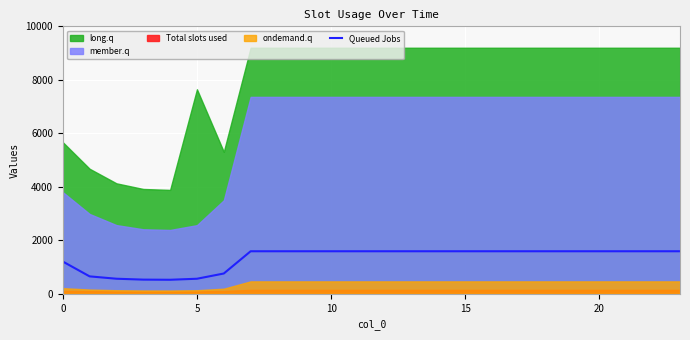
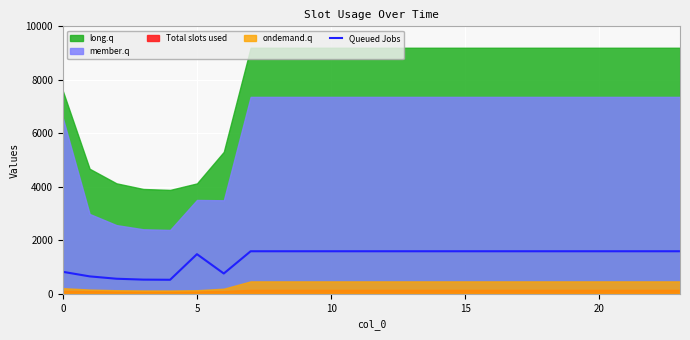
Queued Jobs, 0: 1200 -> 800
long.q, 0: 5700 -> 7600
member.q, 0: 3800 -> 6600
Queued Jobs, 5: 600 -> 1500
long.q, 5: 7600 -> 4100
member.q, 5: 2600 -> 3500
